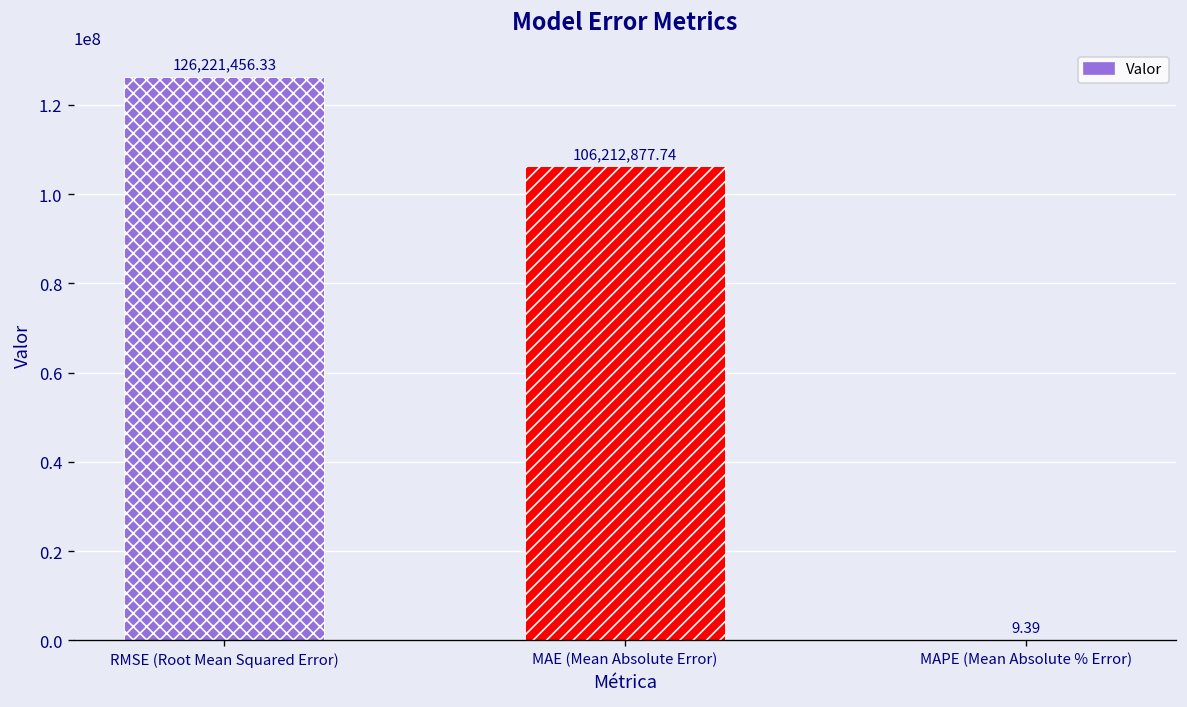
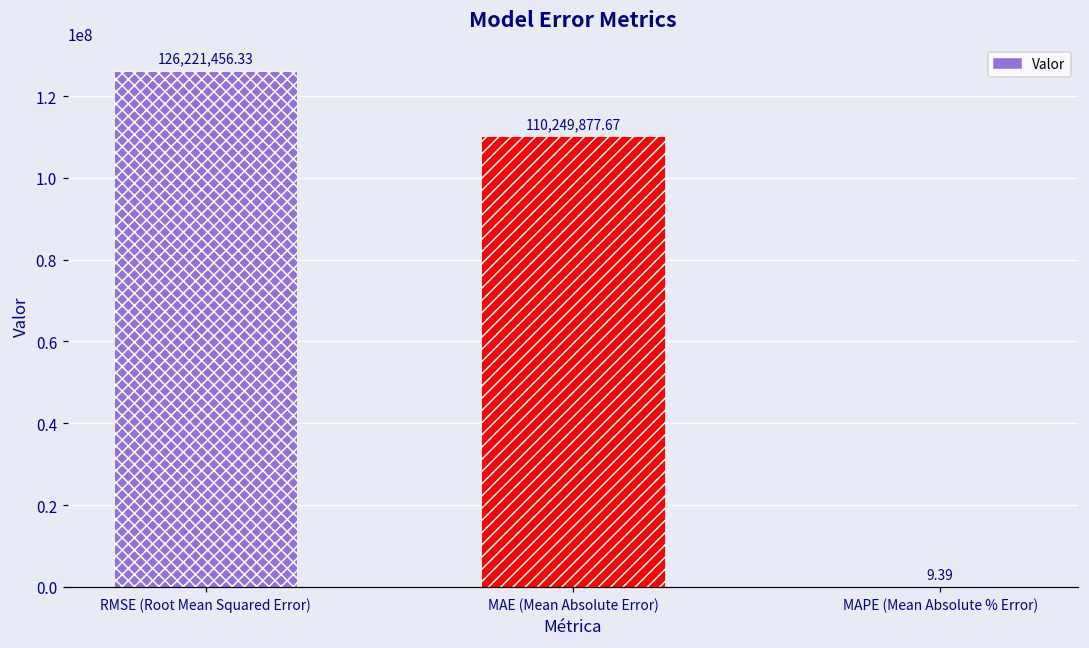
MAE (Mean Absolute Error): 106,212,877.74 -> 110,249,877.67
